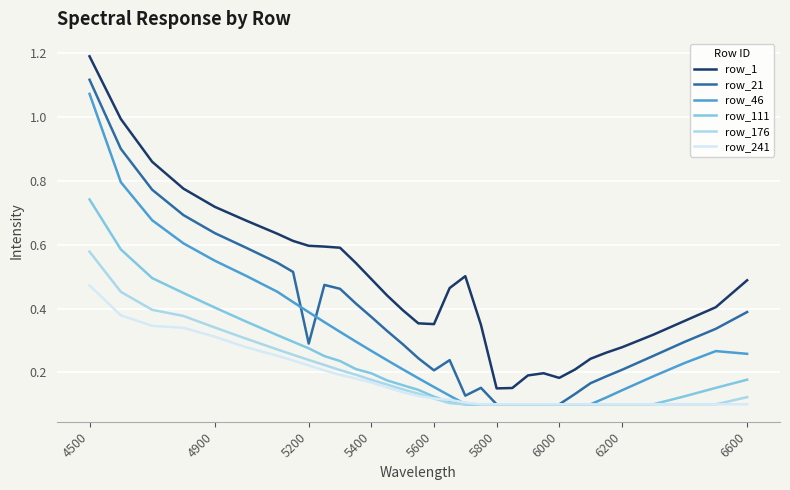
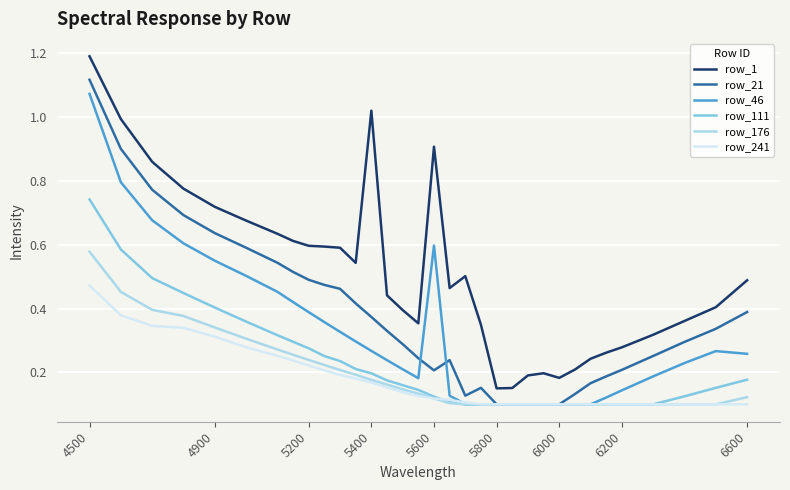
row_21, 5200: 0.29 -> 0.49
row_1, 5400: 0.49 -> 1.02
row_1, 5600: 0.35 -> 0.91
row_46, 5600: 0.15 -> 0.60
